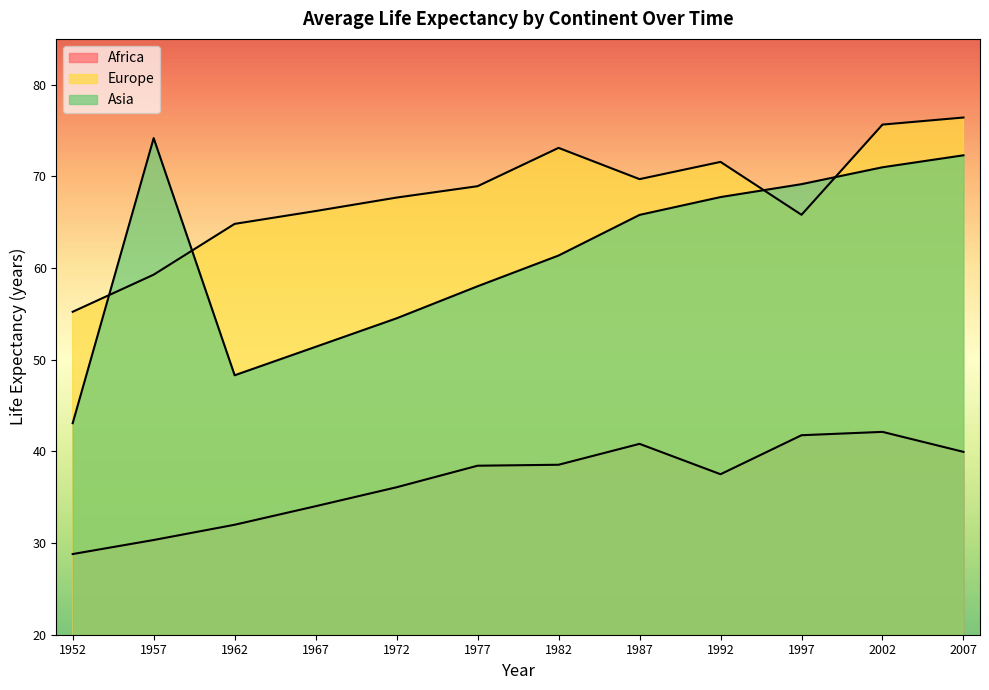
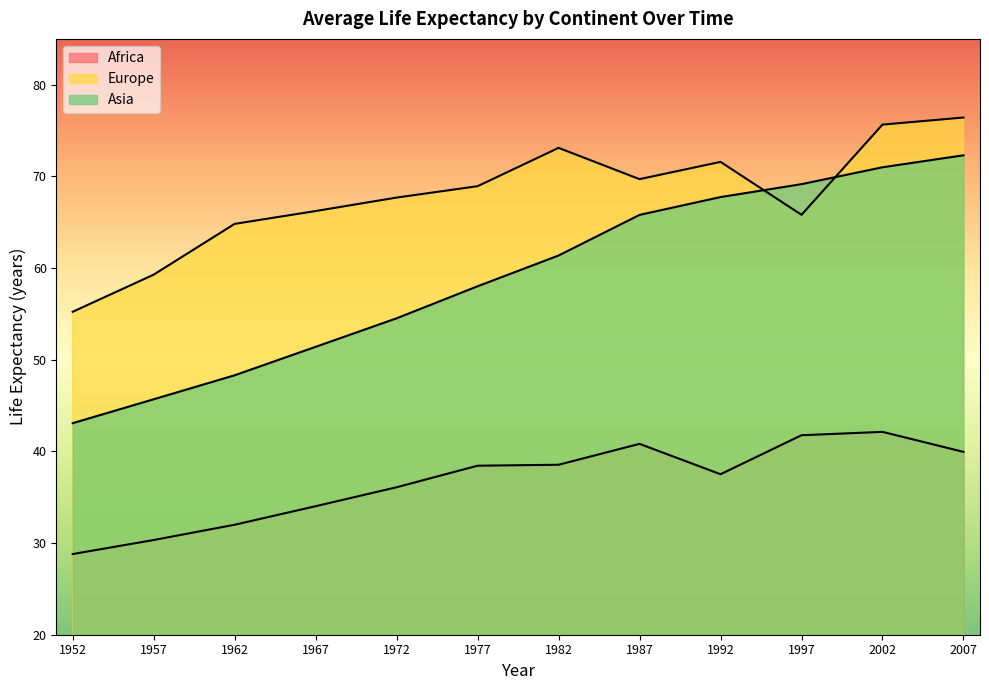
Asia, 1957: 74 -> 46
